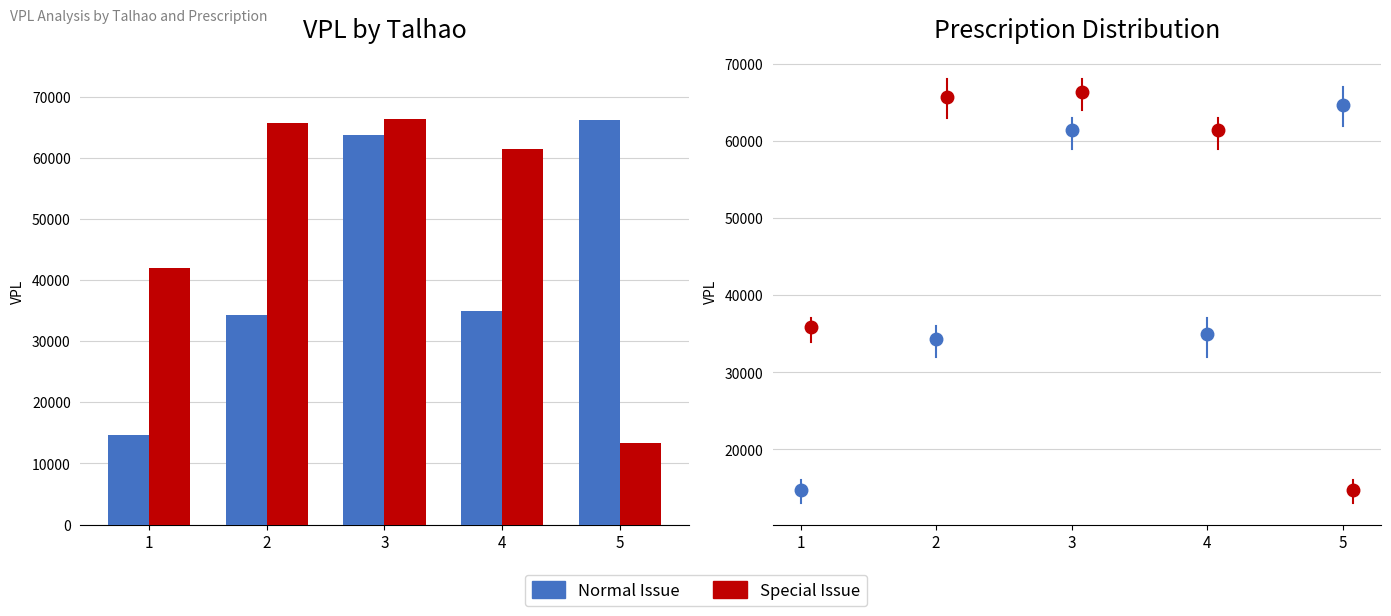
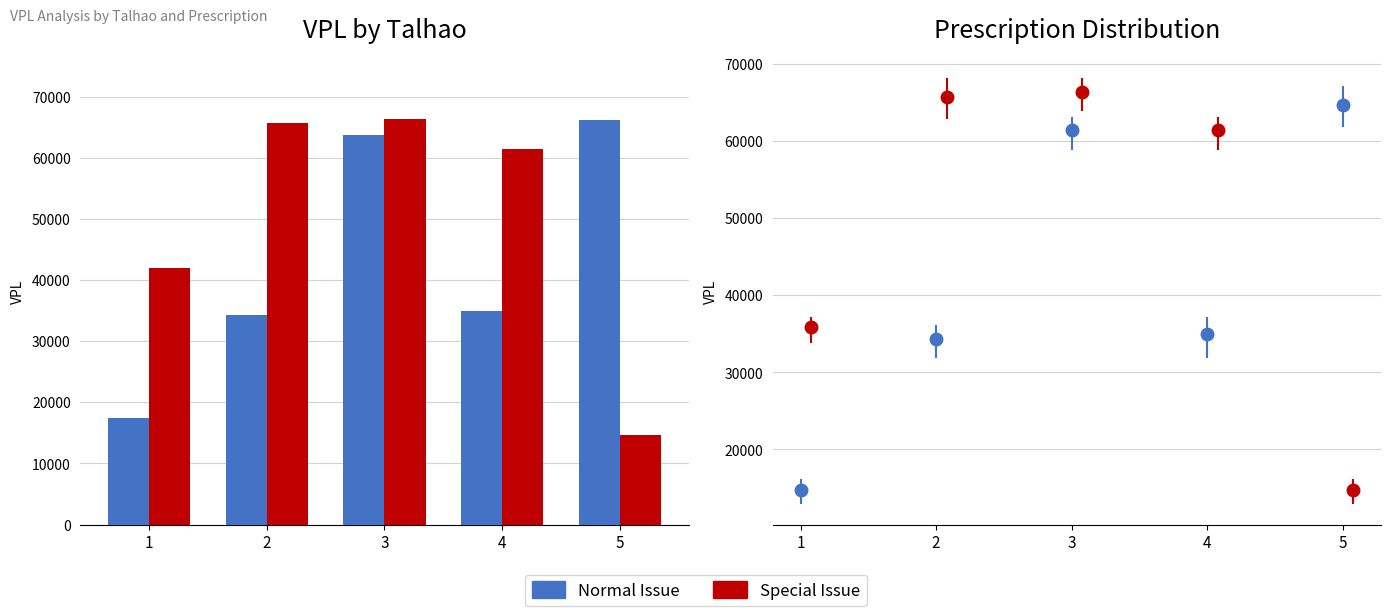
VPL by Talhao, Normal Issue, 1: 15000 -> 17000
VPL by Talhao, Special Issue, 5: 13000 -> 15000
